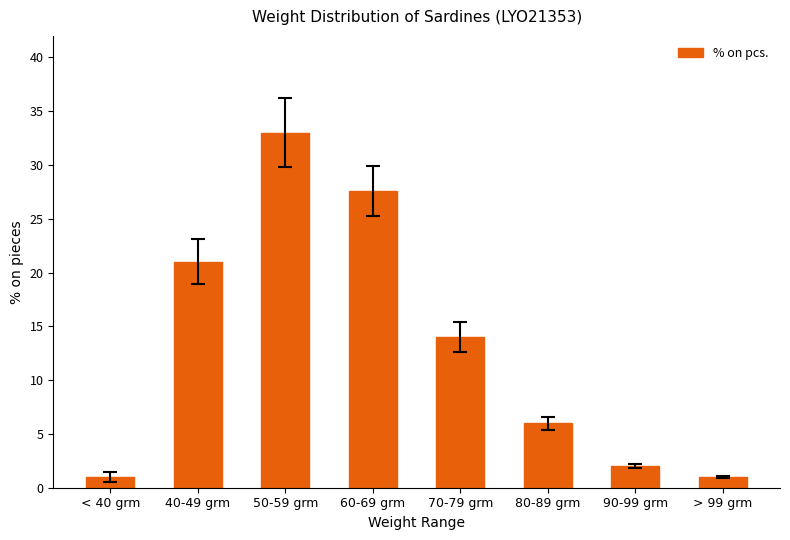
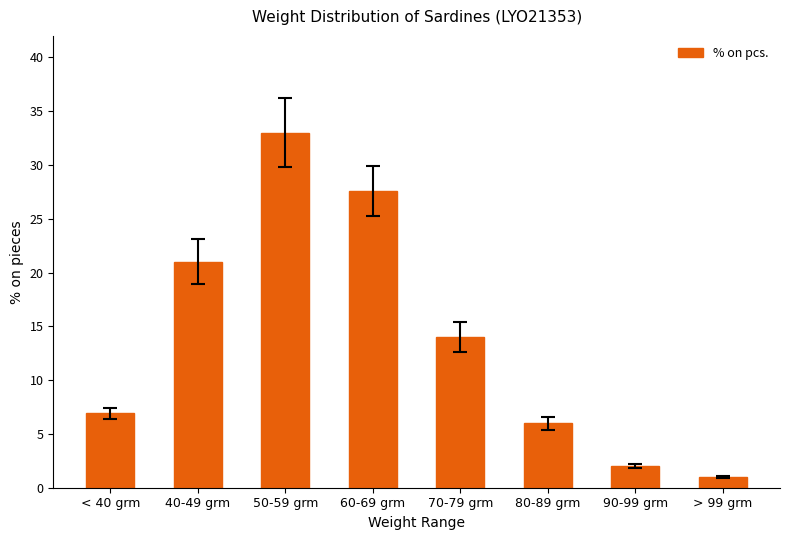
% on pcs., < 40 grm: 1.0 -> 6.9
